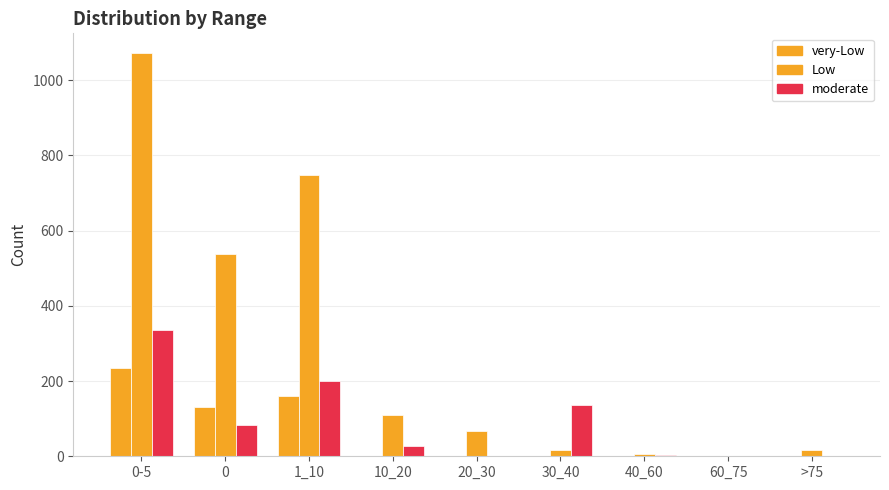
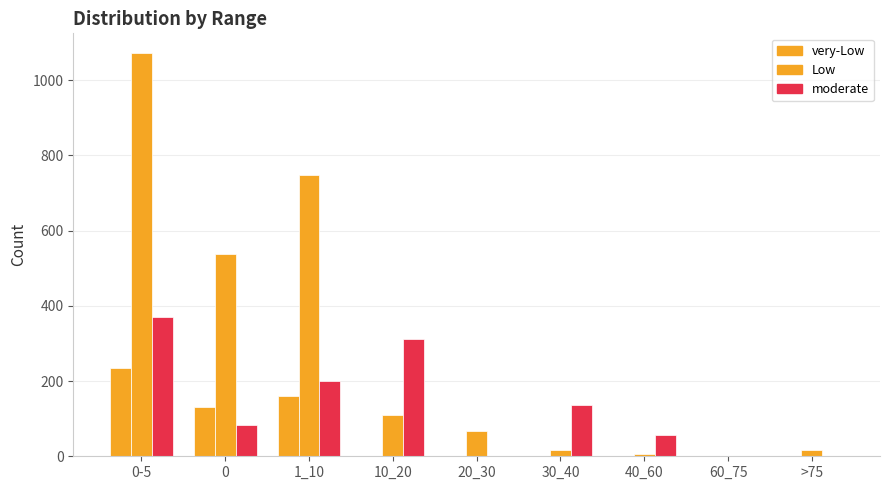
moderate, 0-5: 340 -> 370
moderate, 10_20: 30 -> 310
moderate, 40_60: 0 -> 60
